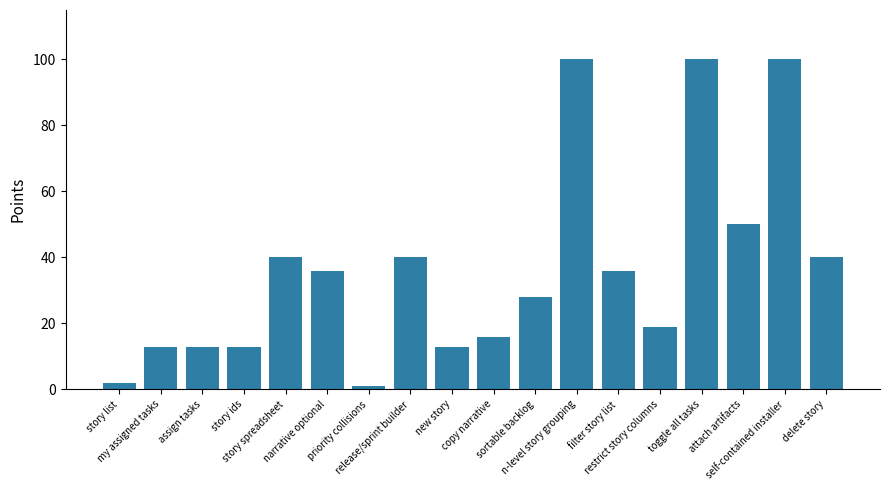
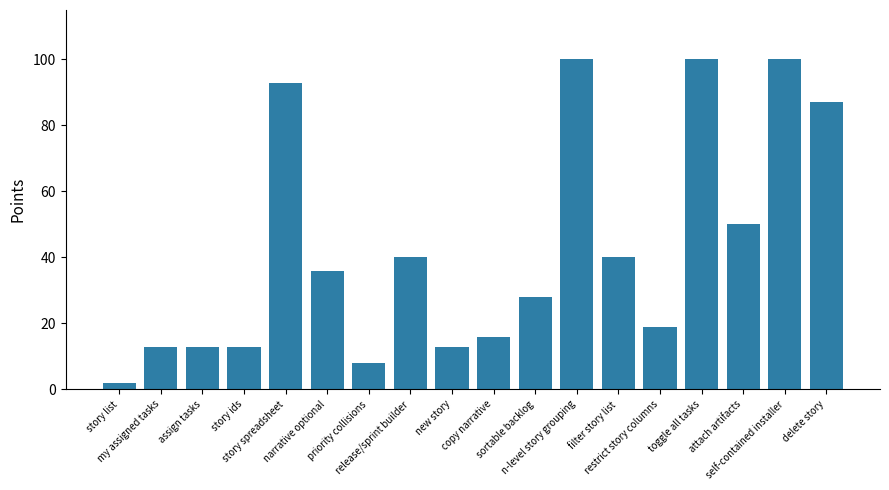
story spreadsheet: 40 -> 93
priority collisions: 1 -> 8
filter story list: 36 -> 40
delete story: 40 -> 87
